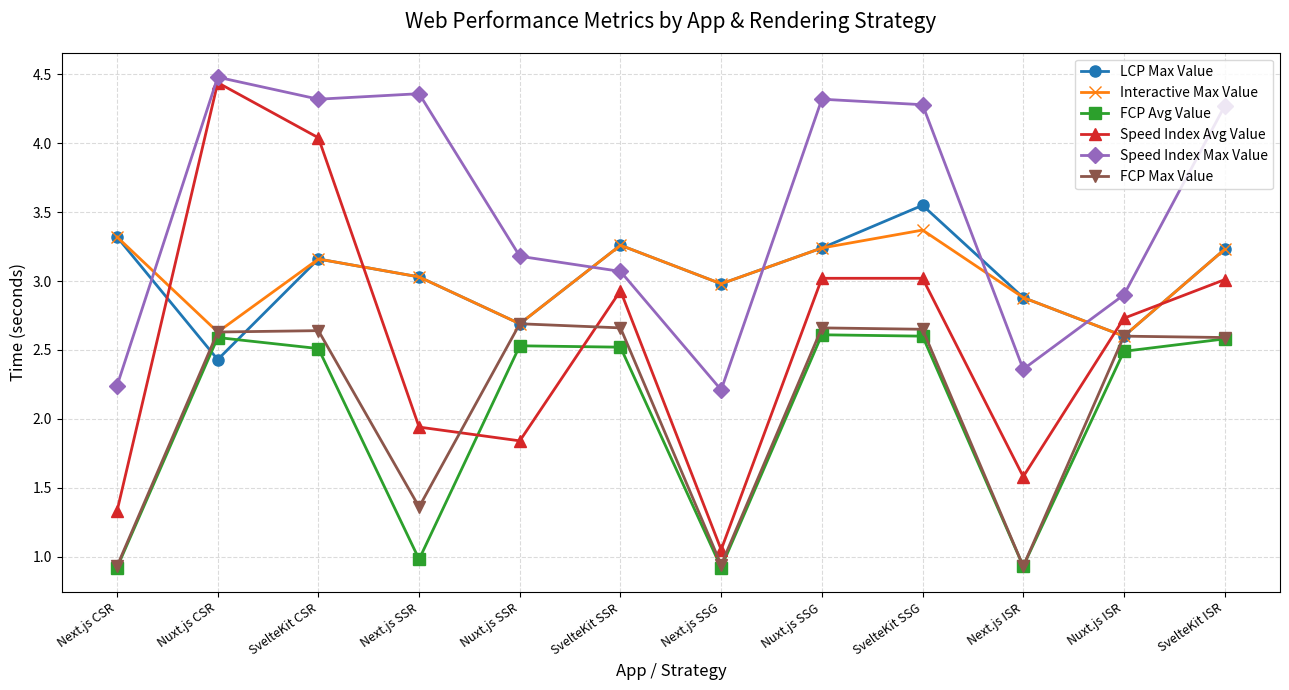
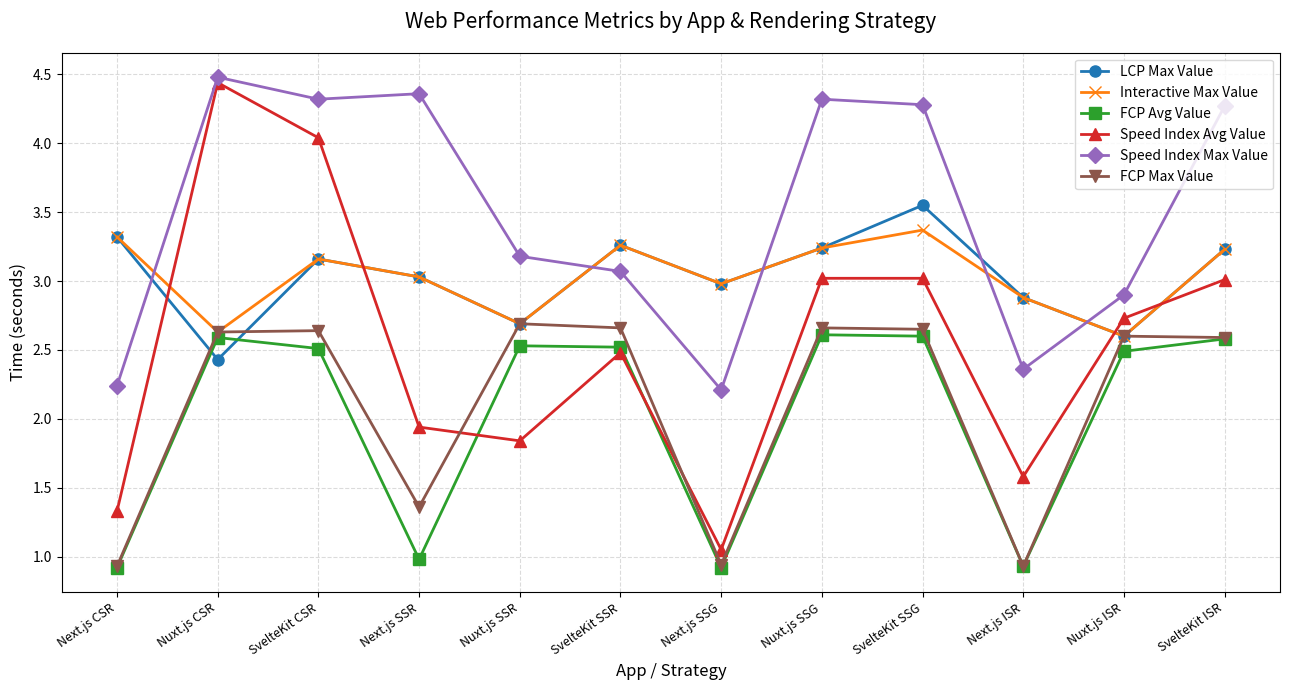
Speed Index Avg Value, SvelteKit SSR: 2.93 -> 2.48
